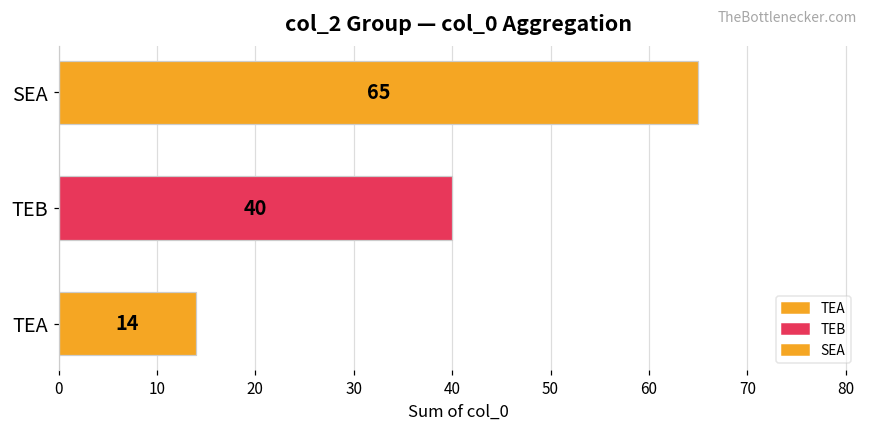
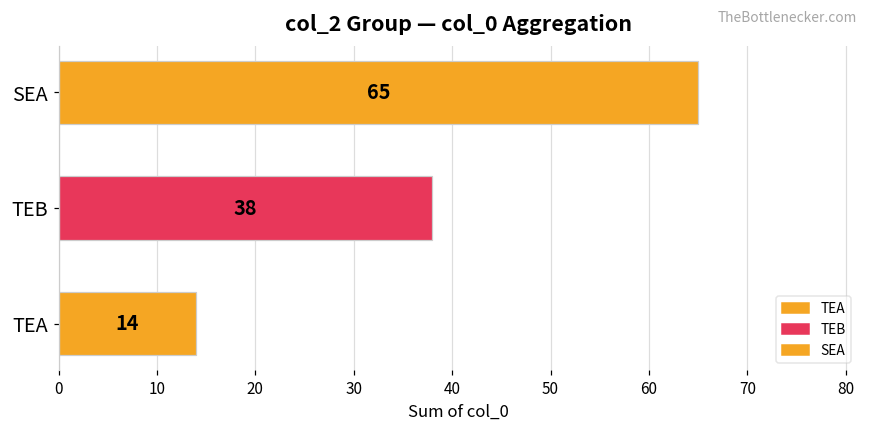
TEB: 40 -> 38
